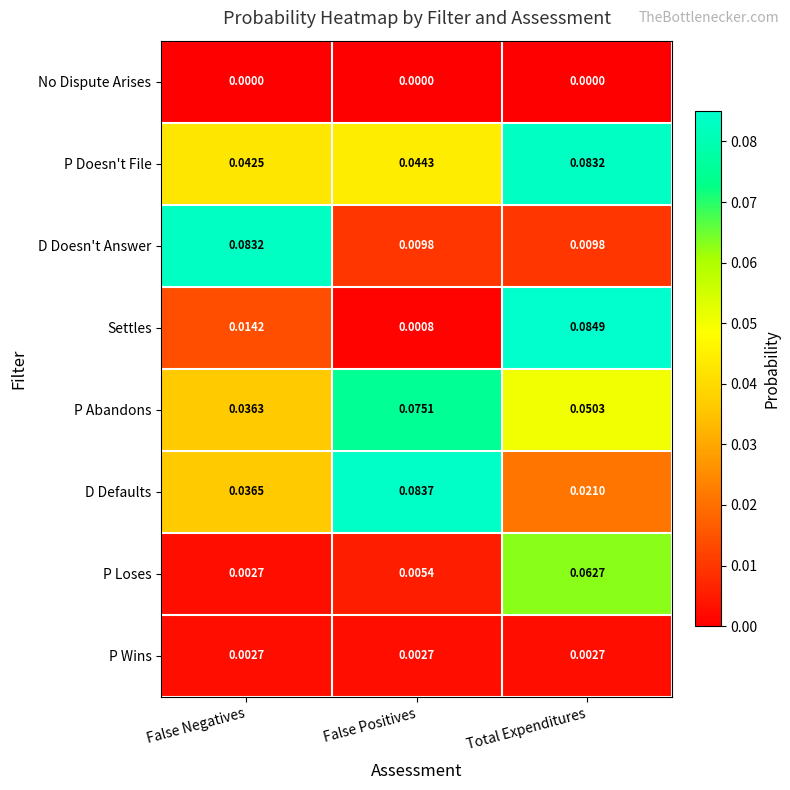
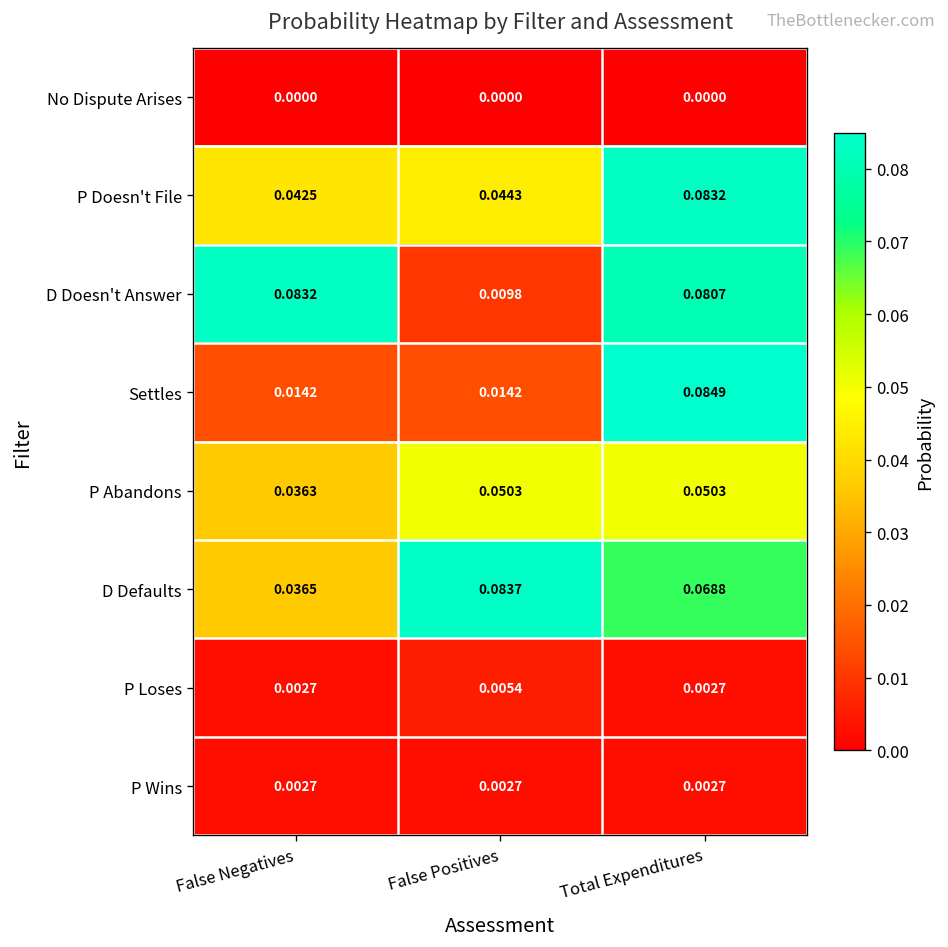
D Doesn't Answer, Total Expenditures: 0.0098 -> 0.0807
Settles, False Positives: 0.0008 -> 0.0142
P Abandons, False Positives: 0.0751 -> 0.0503
D Defaults, Total Expenditures: 0.0210 -> 0.0688
P Loses, Total Expenditures: 0.0627 -> 0.0027
